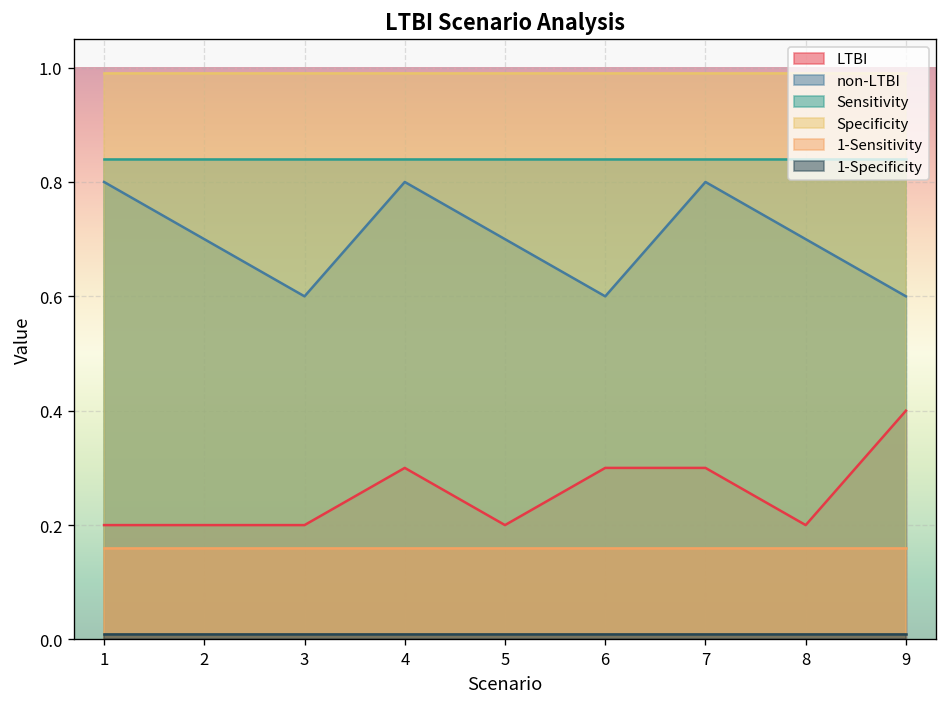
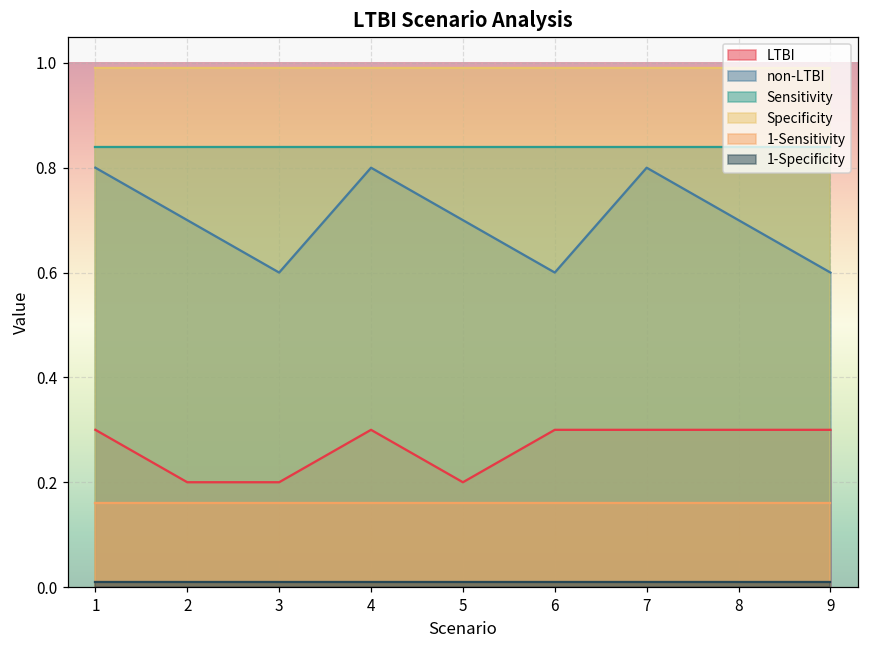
LTBI, 1: 0.2 -> 0.3
LTBI, 8: 0.2 -> 0.3
LTBI, 9: 0.4 -> 0.3
